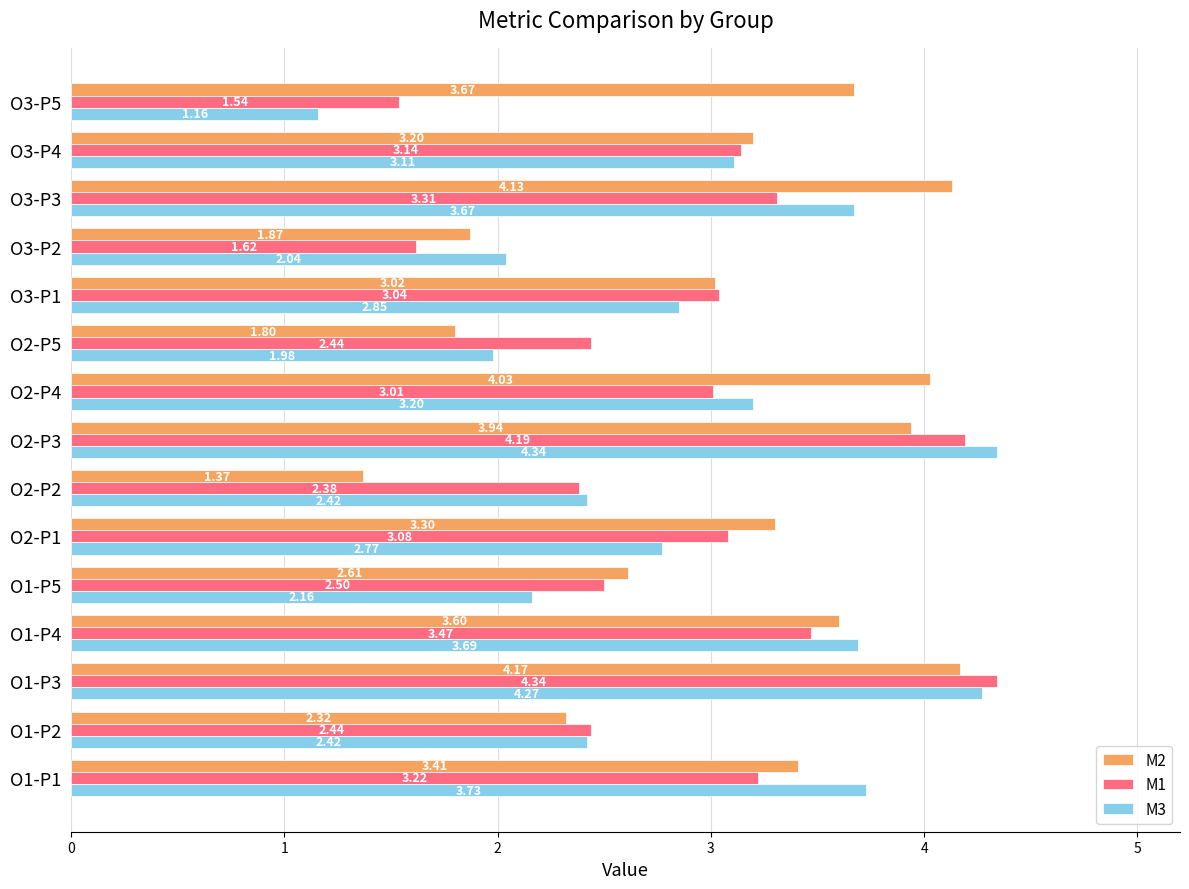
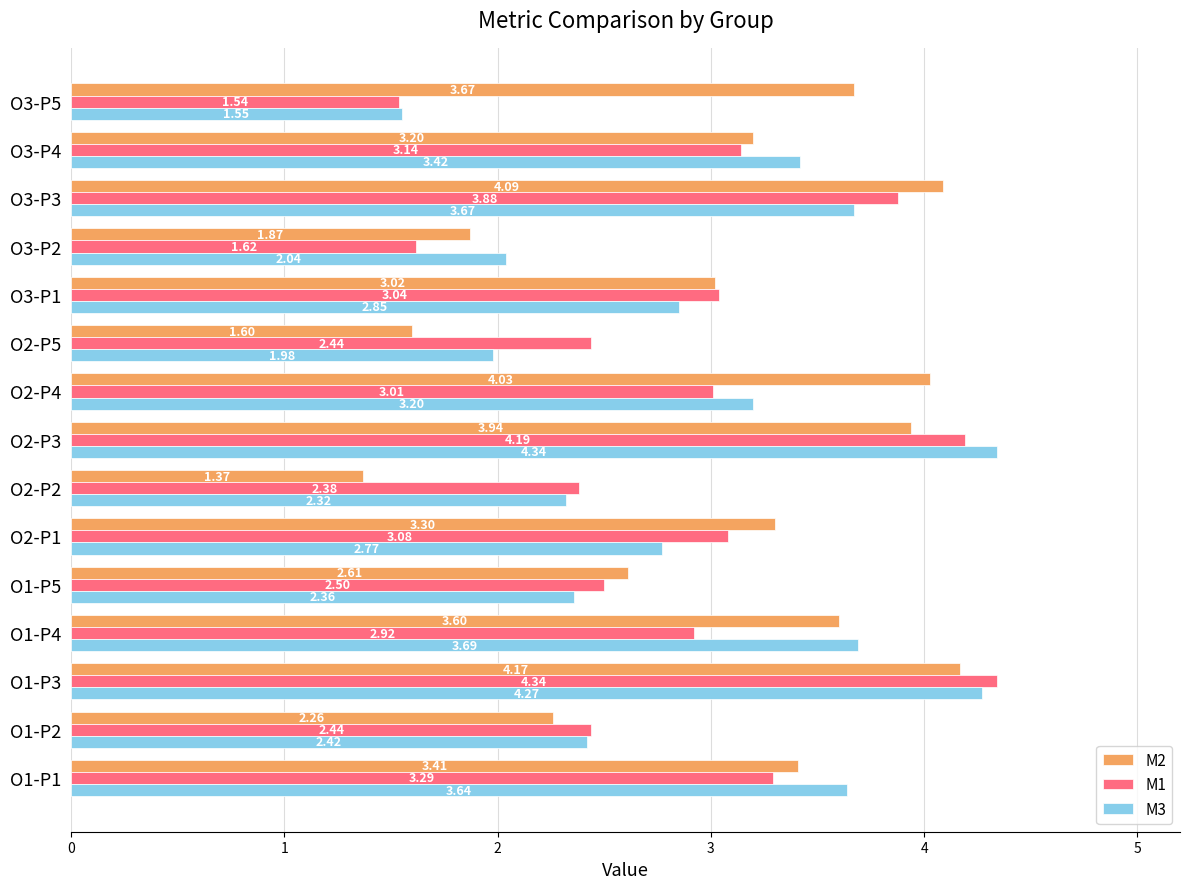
M3, O3-P5: 1.16 -> 1.55
M3, O3-P4: 3.11 -> 3.42
M2, O3-P3: 4.13 -> 4.09
M1, O3-P3: 3.31 -> 3.88
M2, O2-P5: 1.80 -> 1.60
M3, O2-P2: 2.42 -> 2.32
M3, O1-P5: 2.16 -> 2.36
M1, O1-P4: 3.47 -> 2.92
M2, O1-P2: 2.32 -> 2.26
M1, O1-P1: 3.22 -> 3.29
M3, O1-P1: 3.73 -> 3.64
